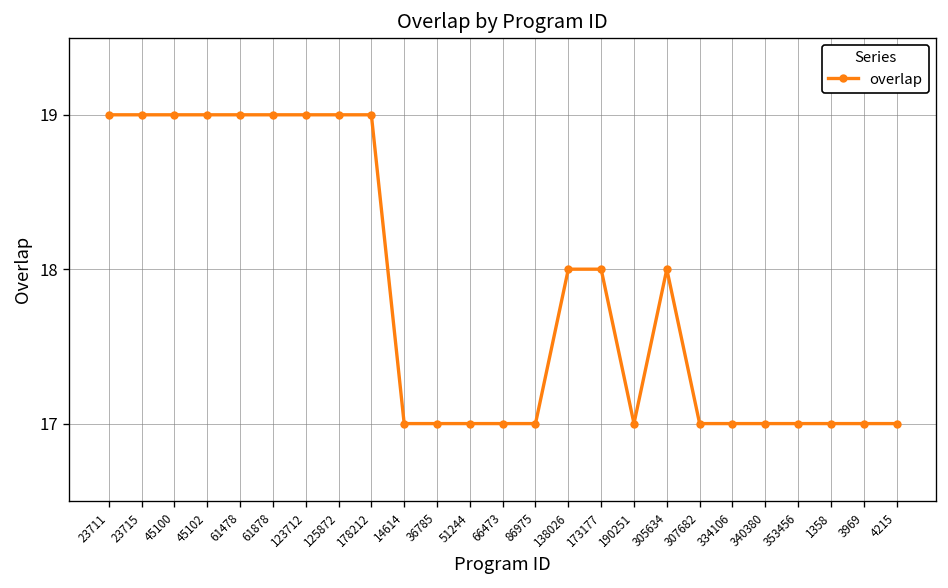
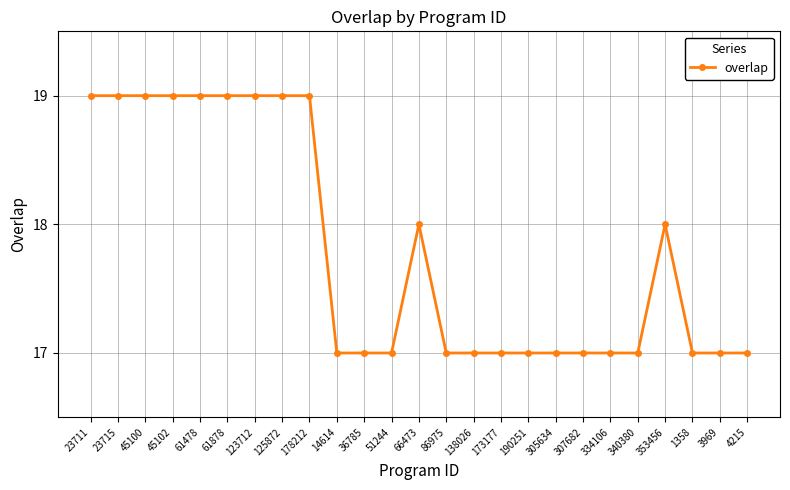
66473: 17 -> 18
138026: 18 -> 17
173177: 18 -> 17
305634: 18 -> 17
353456: 17 -> 18
